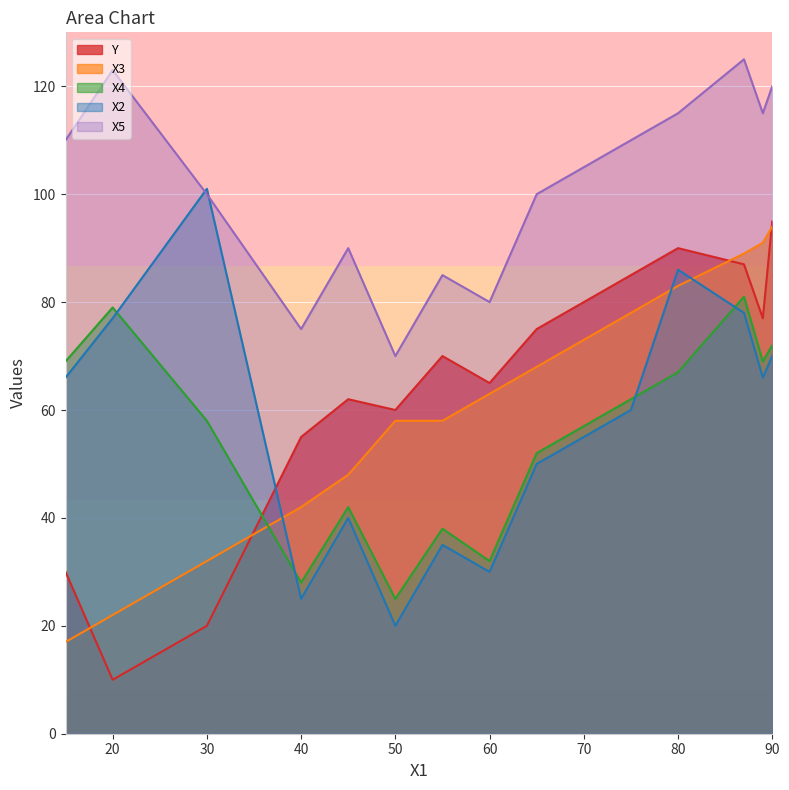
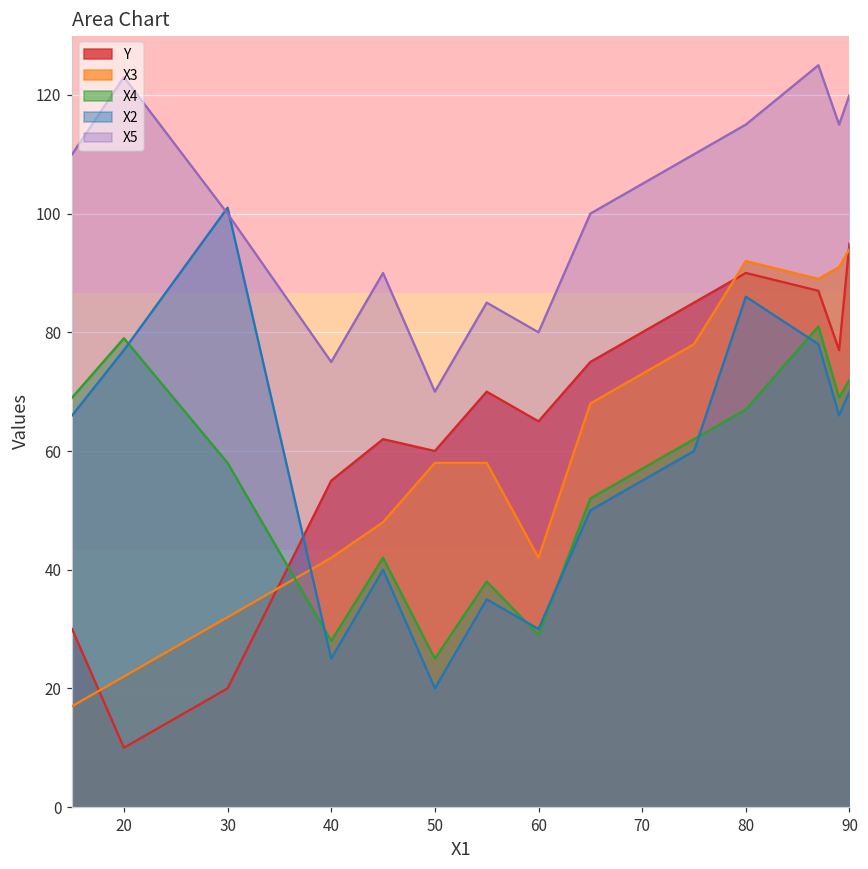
X3, 60: 63 -> 42
X4, 60: 32 -> 29
X3, 80: 83 -> 92
